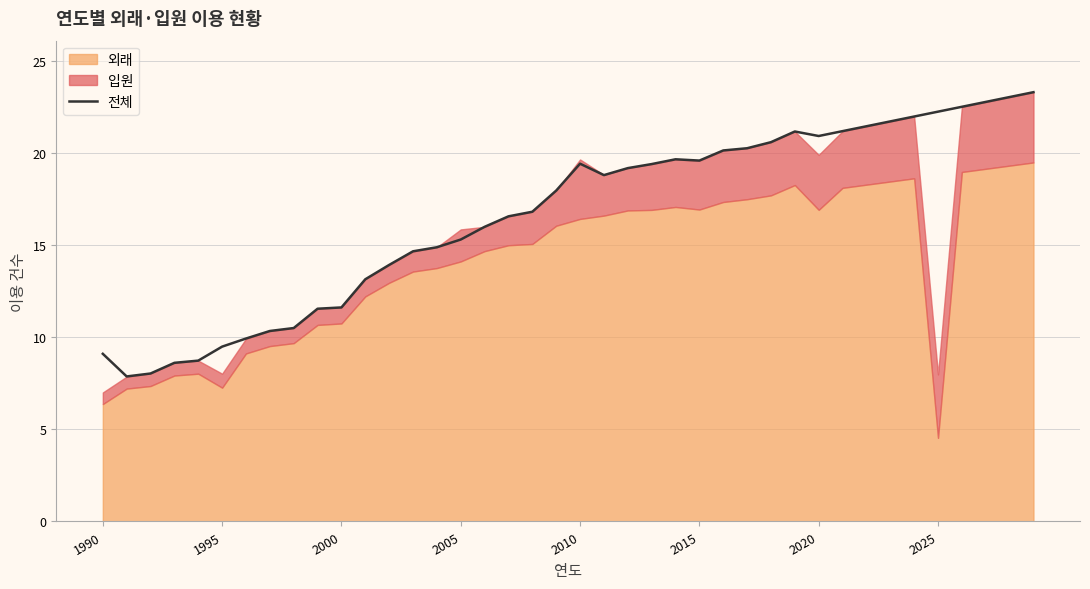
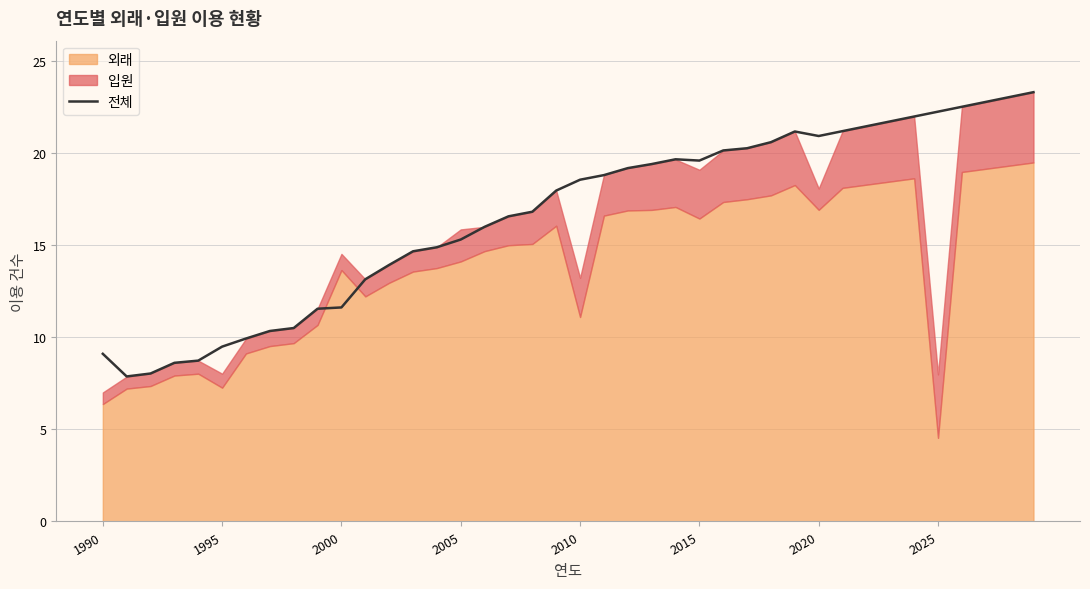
외래, 2000: 10.8 -> 13.7
전체, 2010: 19.4 -> 18.6
외래, 2010: 16.4 -> 11.1
입원, 2010: 3.2 -> 2.1
외래, 2015: 17.0 -> 16.5
입원, 2020: 3.0 -> 1.2
